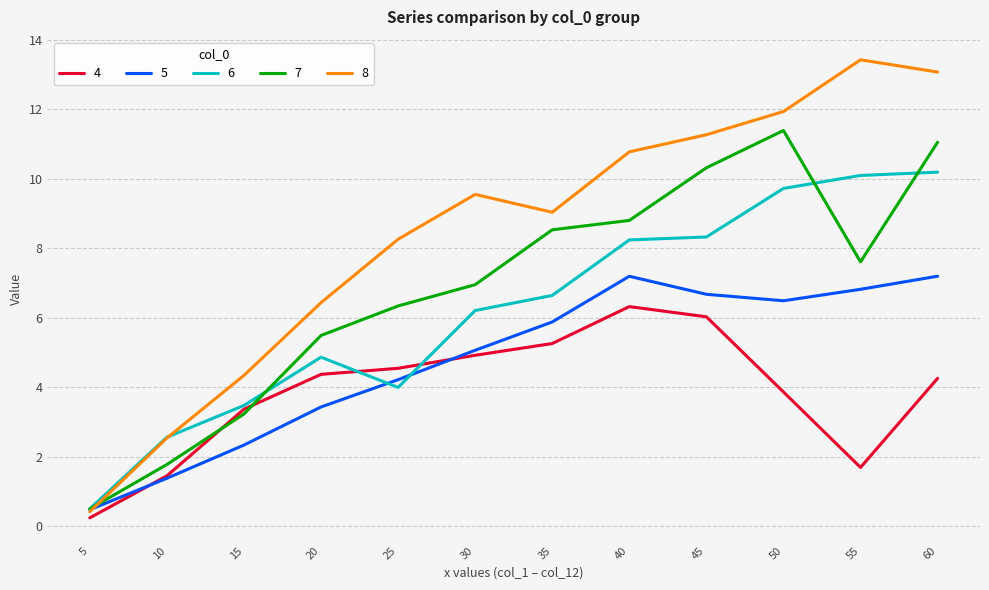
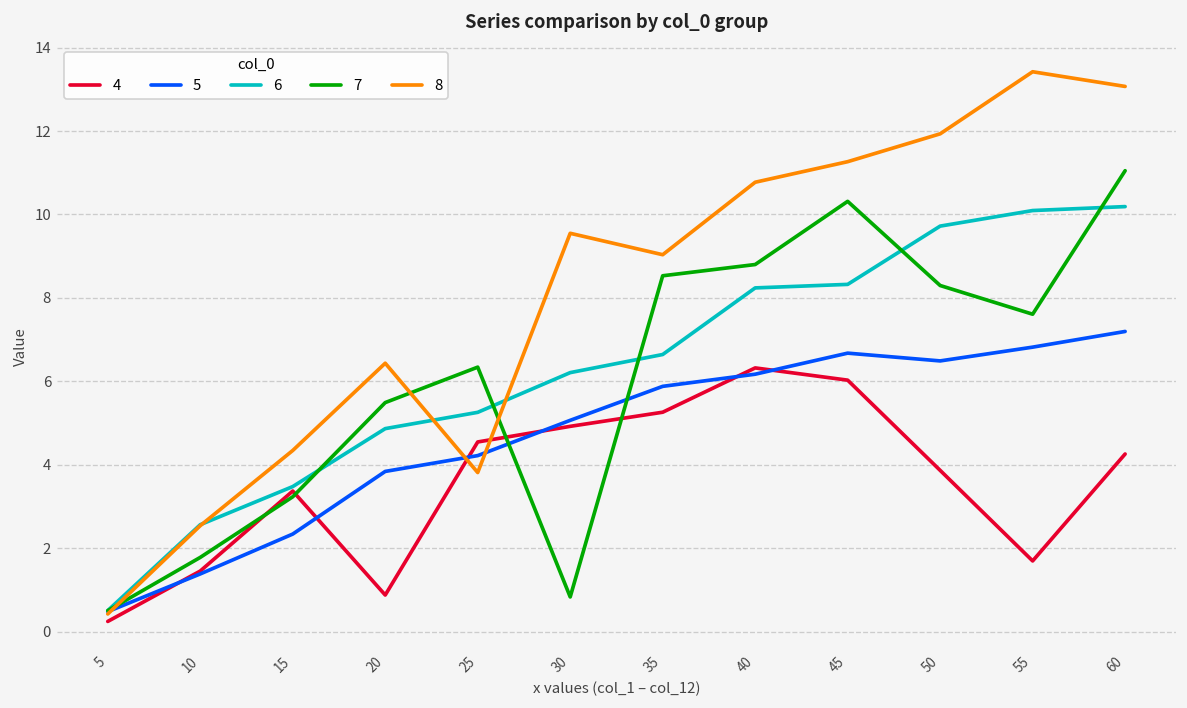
4, 20: 4.4 -> 0.9
5, 20: 3.4 -> 3.8
6, 25: 4.0 -> 5.3
8, 25: 8.3 -> 3.8
7, 30: 7.0 -> 0.8
5, 40: 7.2 -> 6.2
7, 50: 11.4 -> 8.3
